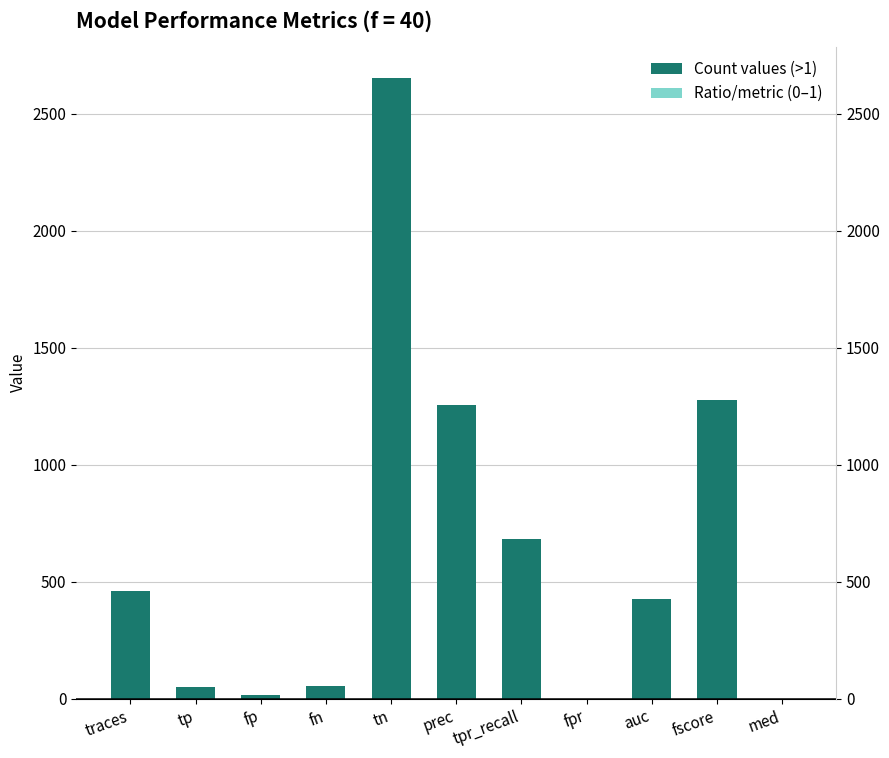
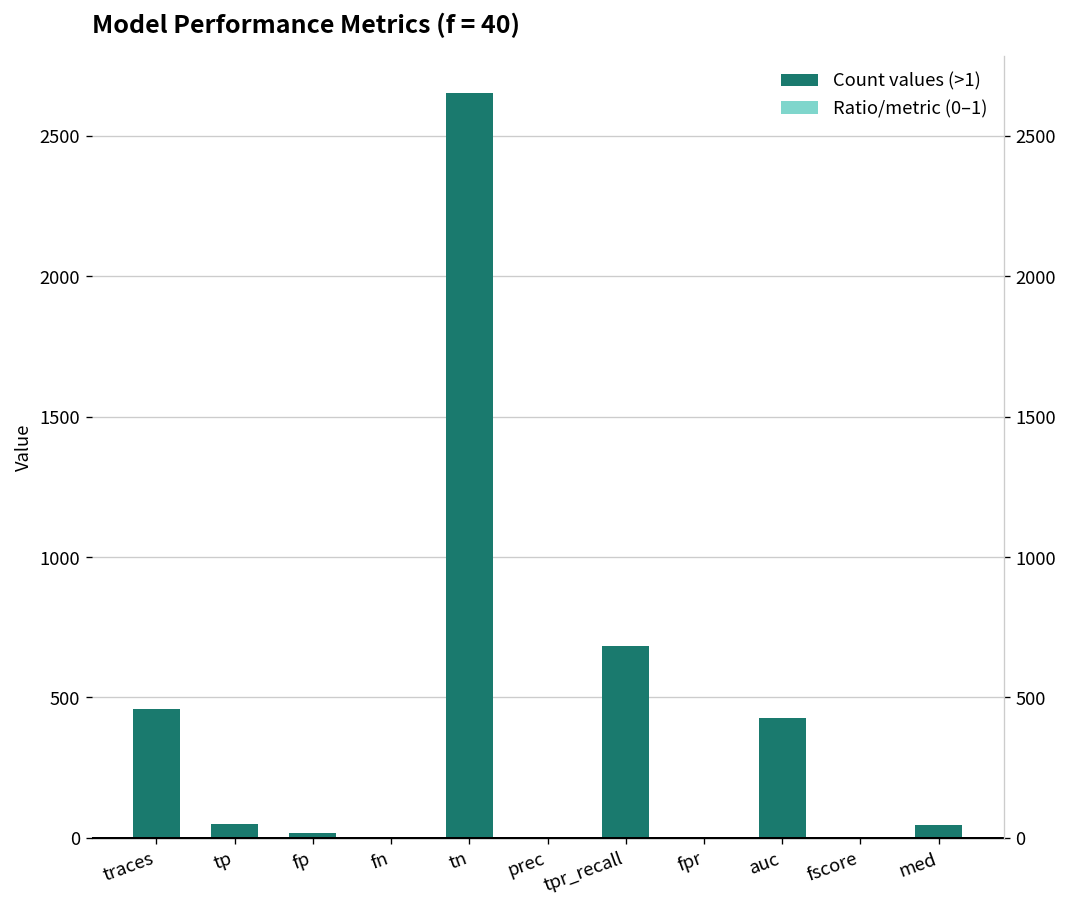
fn: 50 -> 0
prec: 1250 -> 0
fscore: 1280 -> 0
med: 0 -> 50
